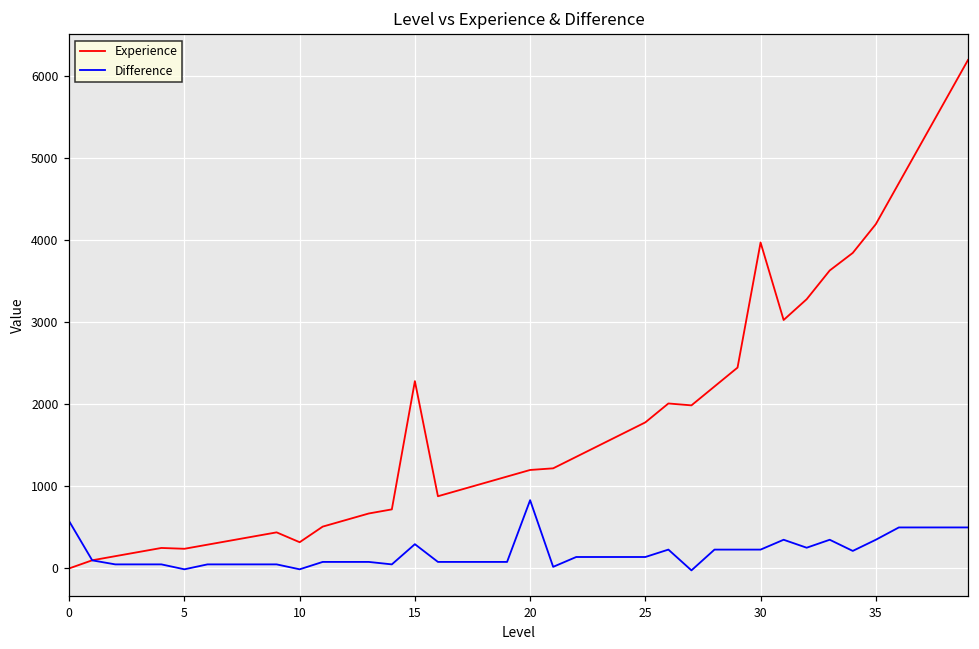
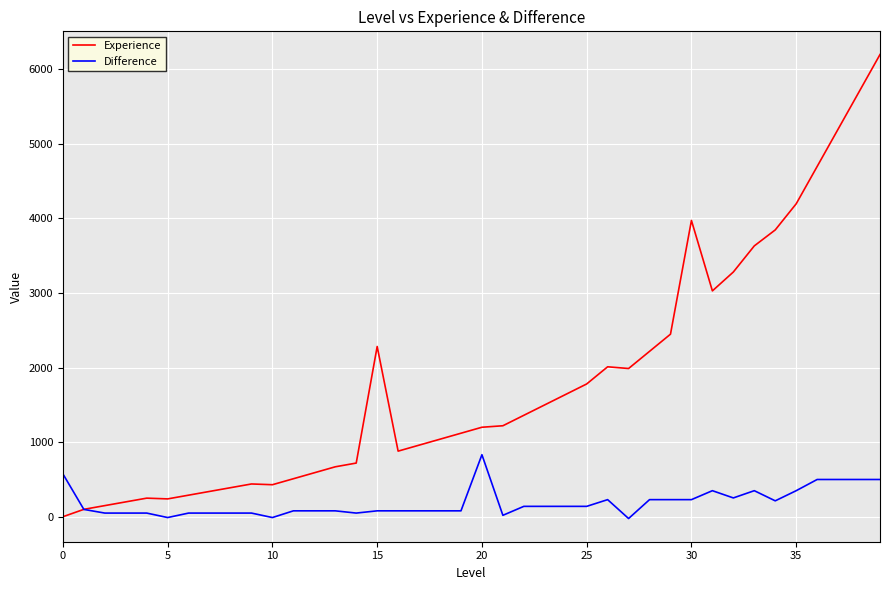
Experience, 10: 300 -> 400
Difference, 15: 300 -> 100
